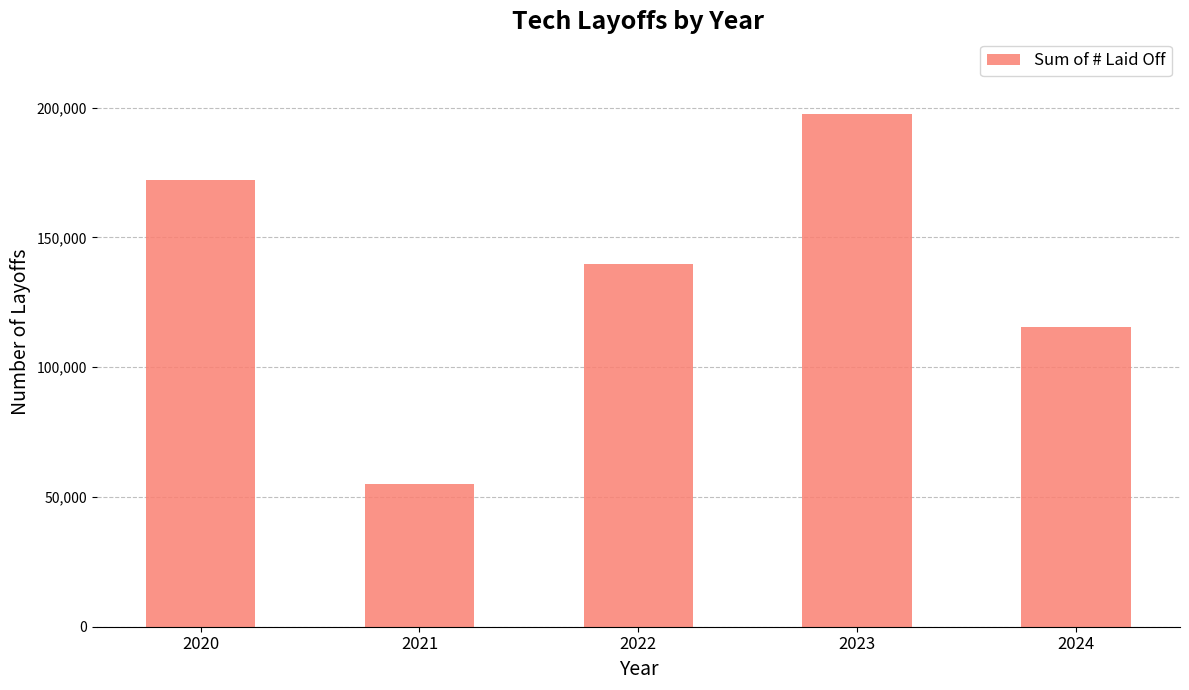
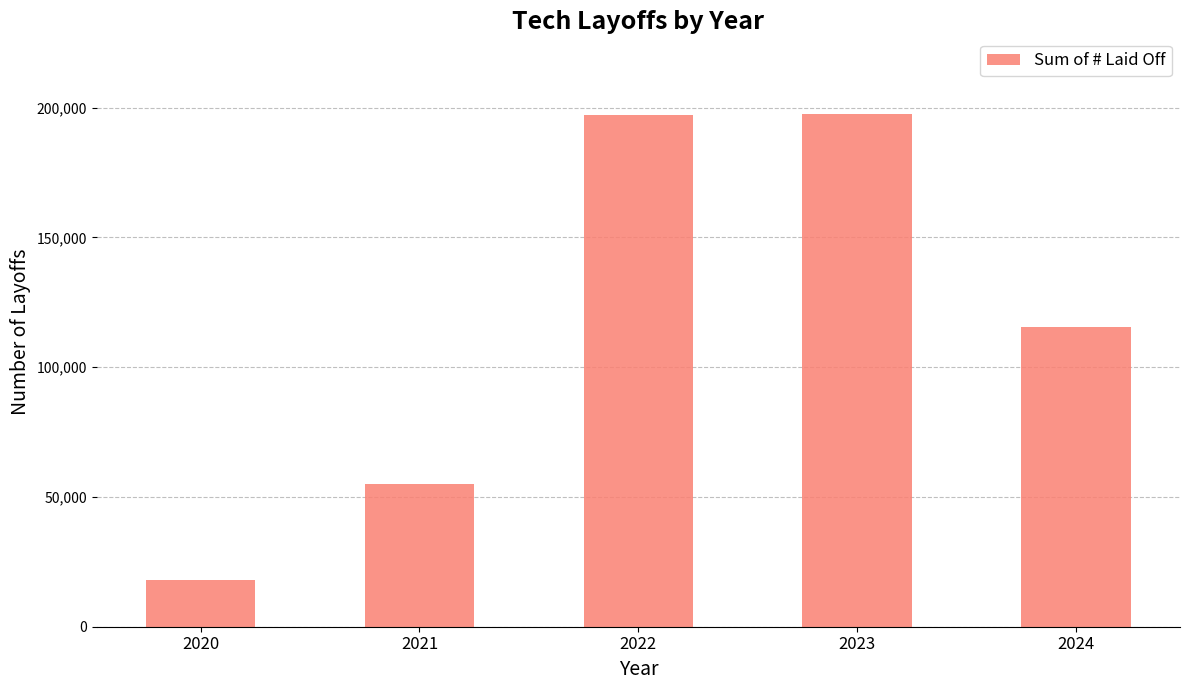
2020: 172,000 -> 18,000
2022: 140,000 -> 197,000
